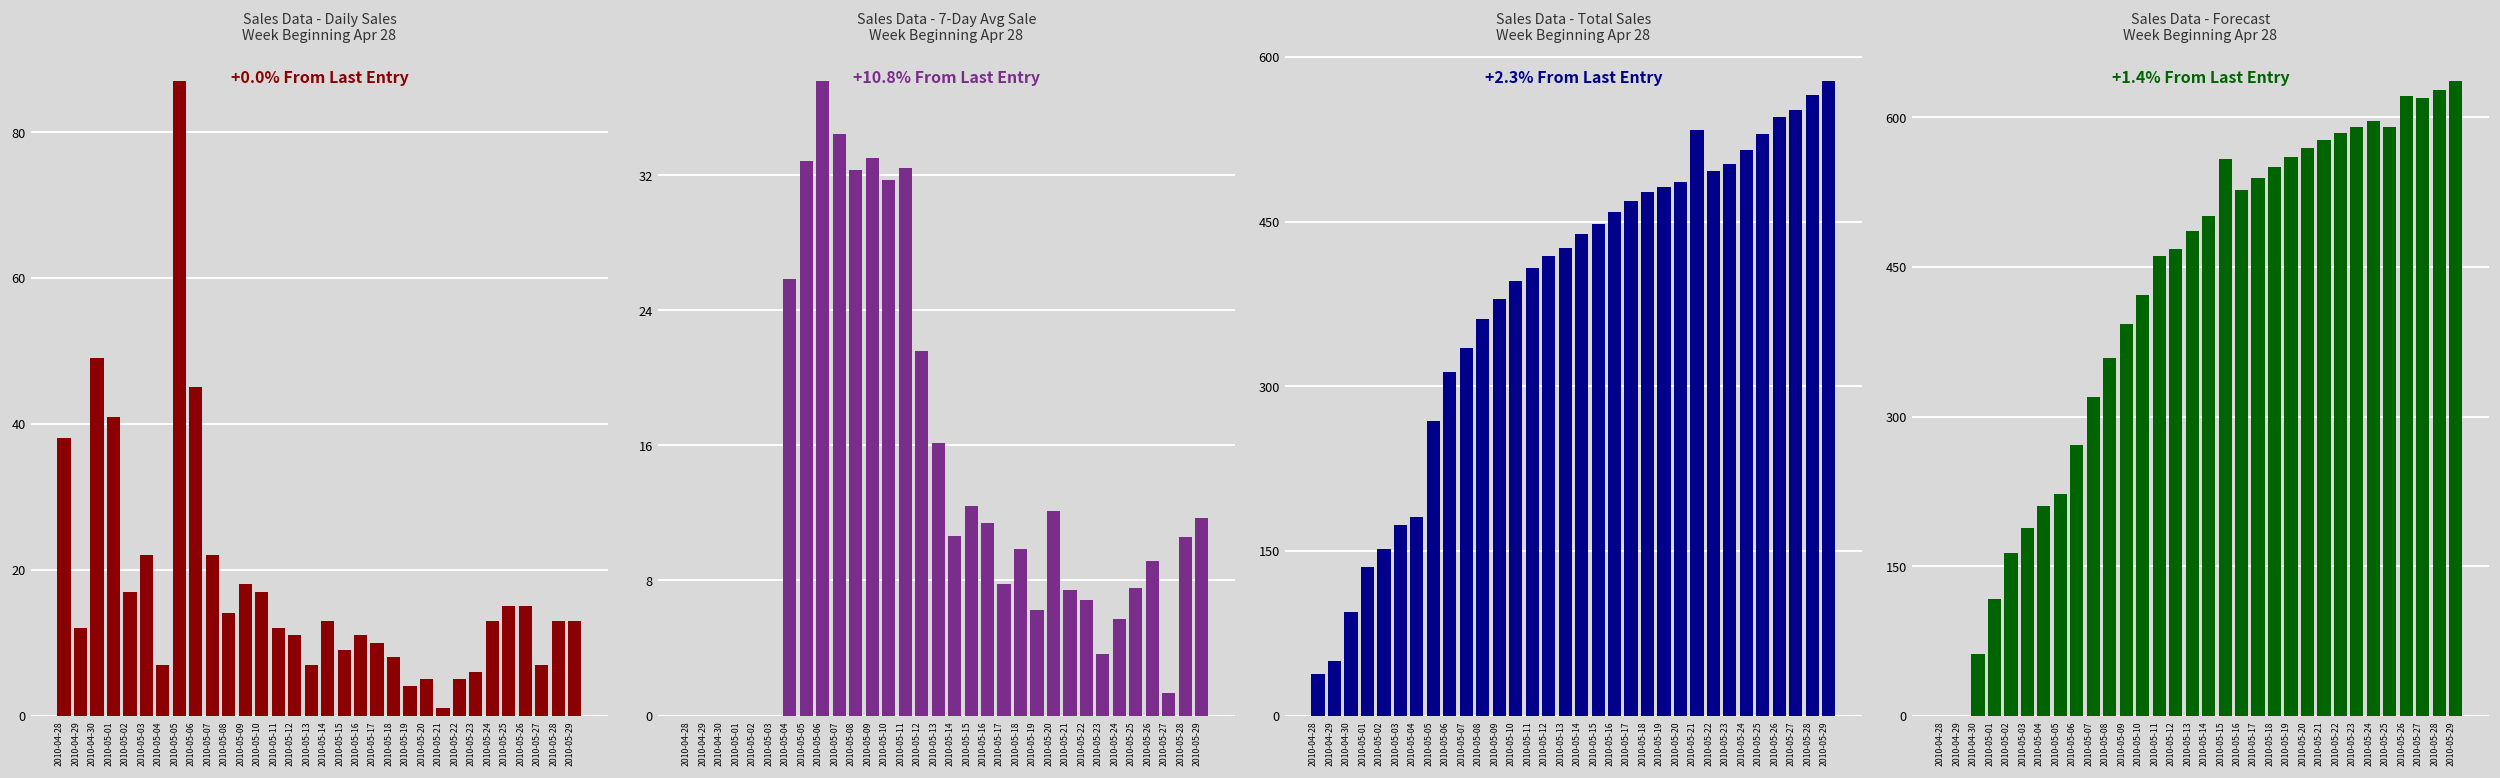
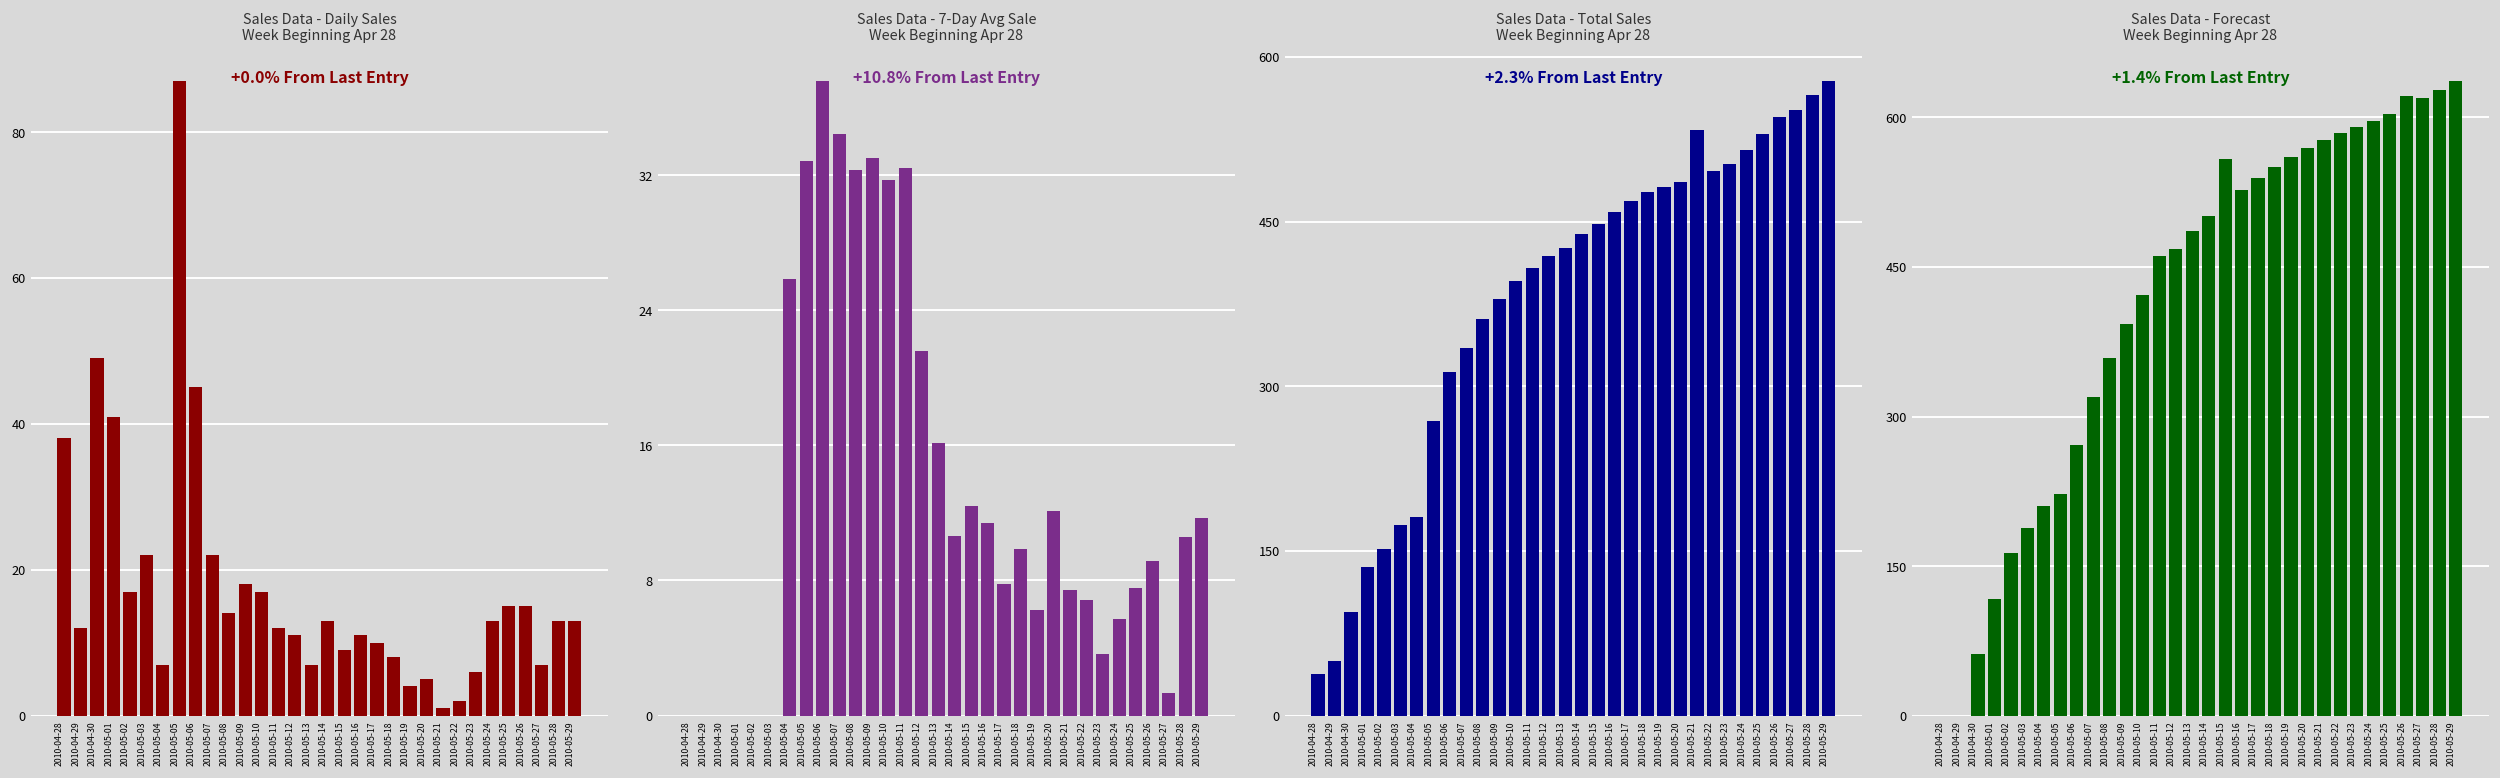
Sales Data - Daily Sales Week Beginning Apr 28, 2010-05-22: 5 -> 2
Sales Data - Forecast Week Beginning Apr 28, 2010-05-25: 590 -> 600
